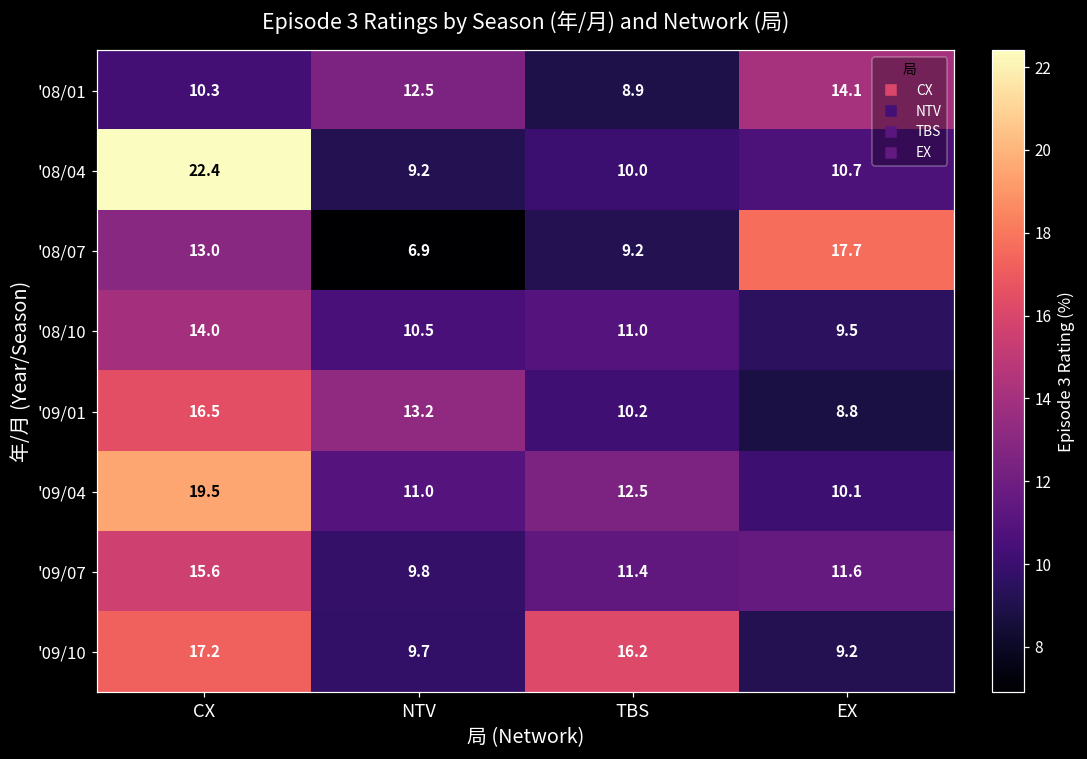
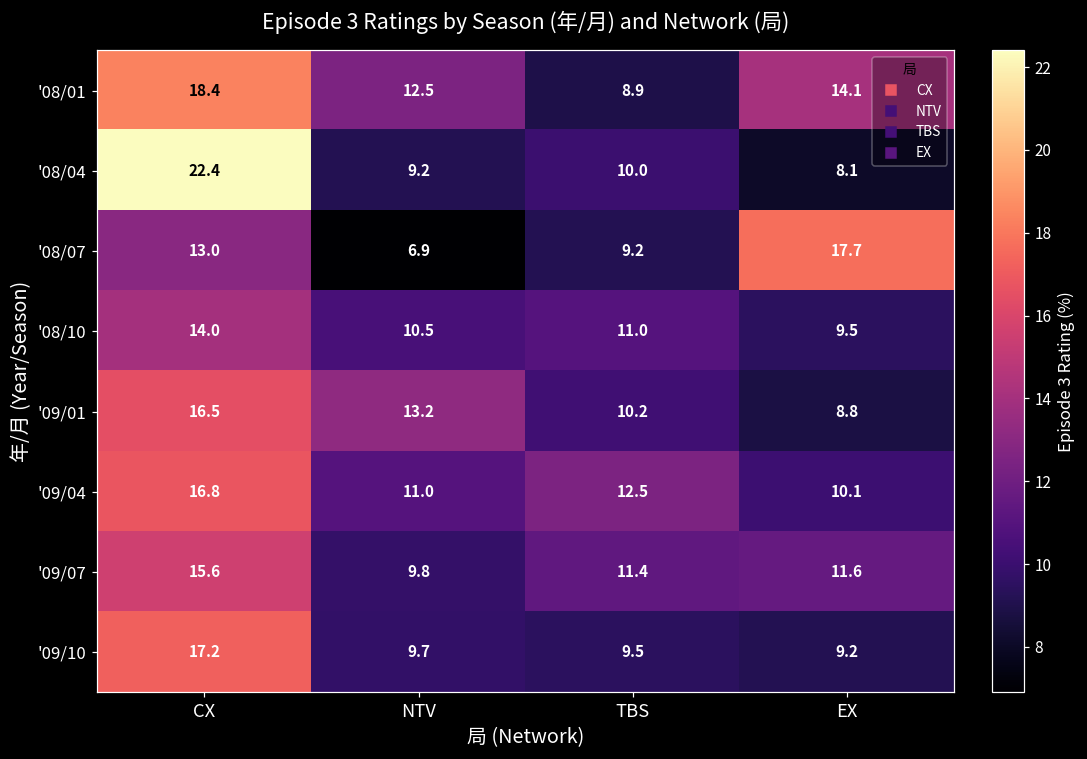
'08/01, CX: 10.3 -> 18.4
'08/04, EX: 10.7 -> 8.1
'09/04, CX: 19.5 -> 16.8
'09/10, TBS: 16.2 -> 9.5
